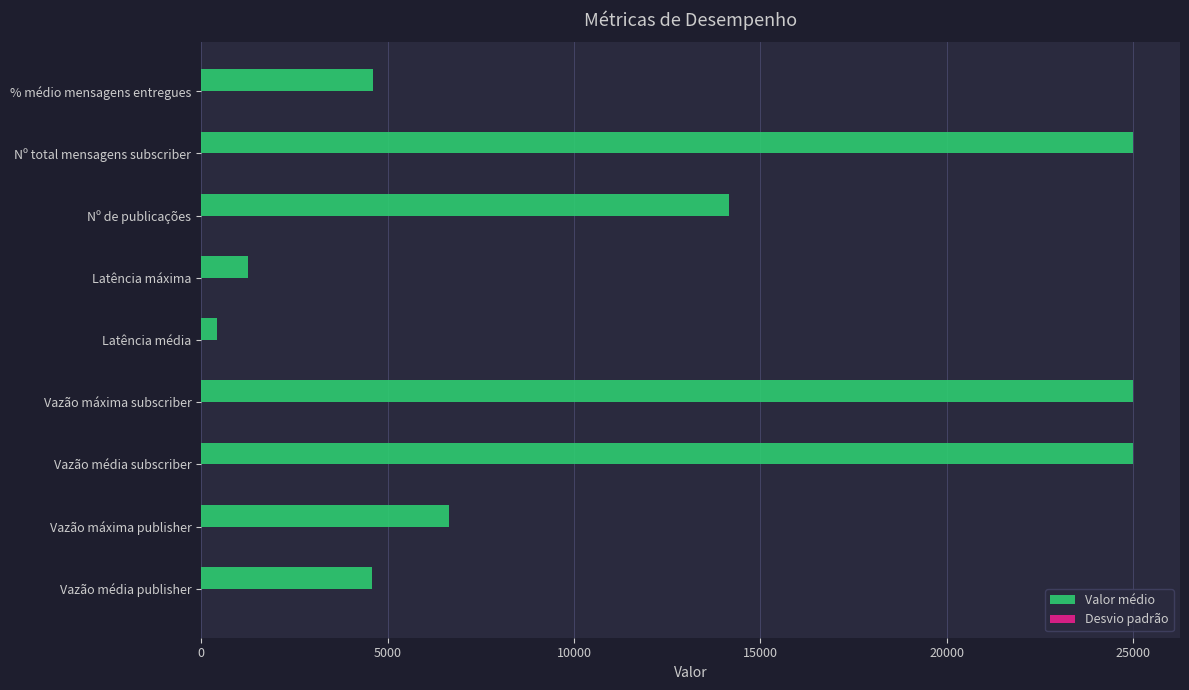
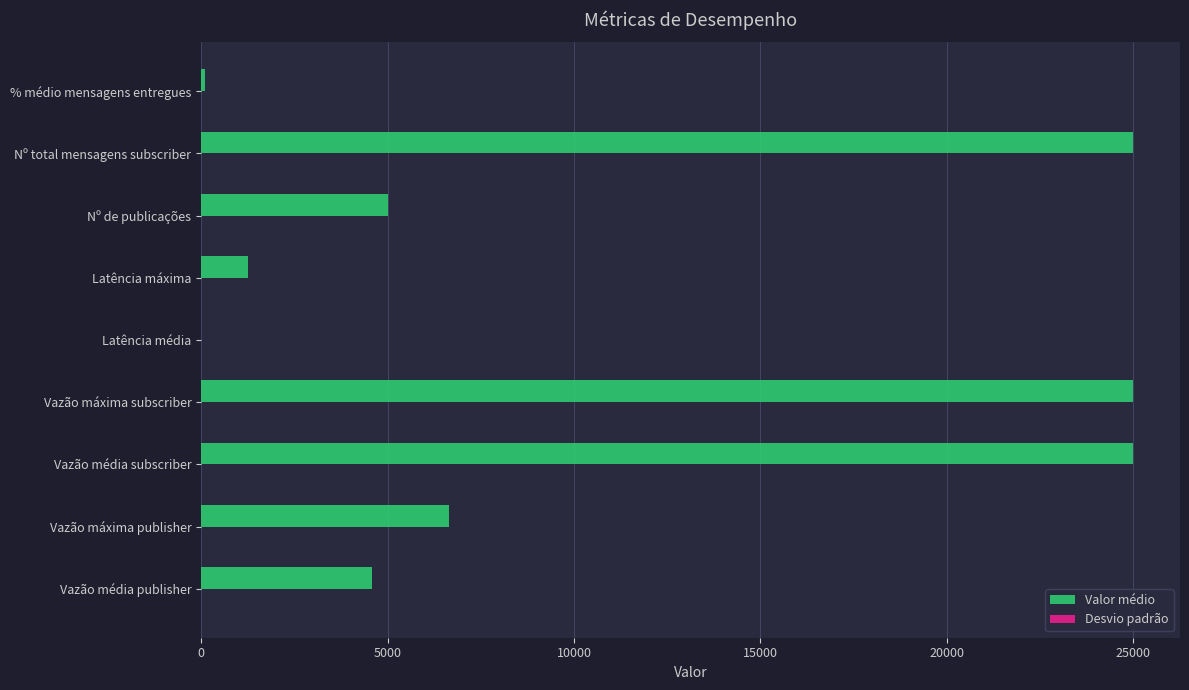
Valor médio, % médio mensagens entregues: 4600 -> 100
Valor médio, Nº de publicações: 14200 -> 5000
Valor médio, Latência média: 400 -> 0
